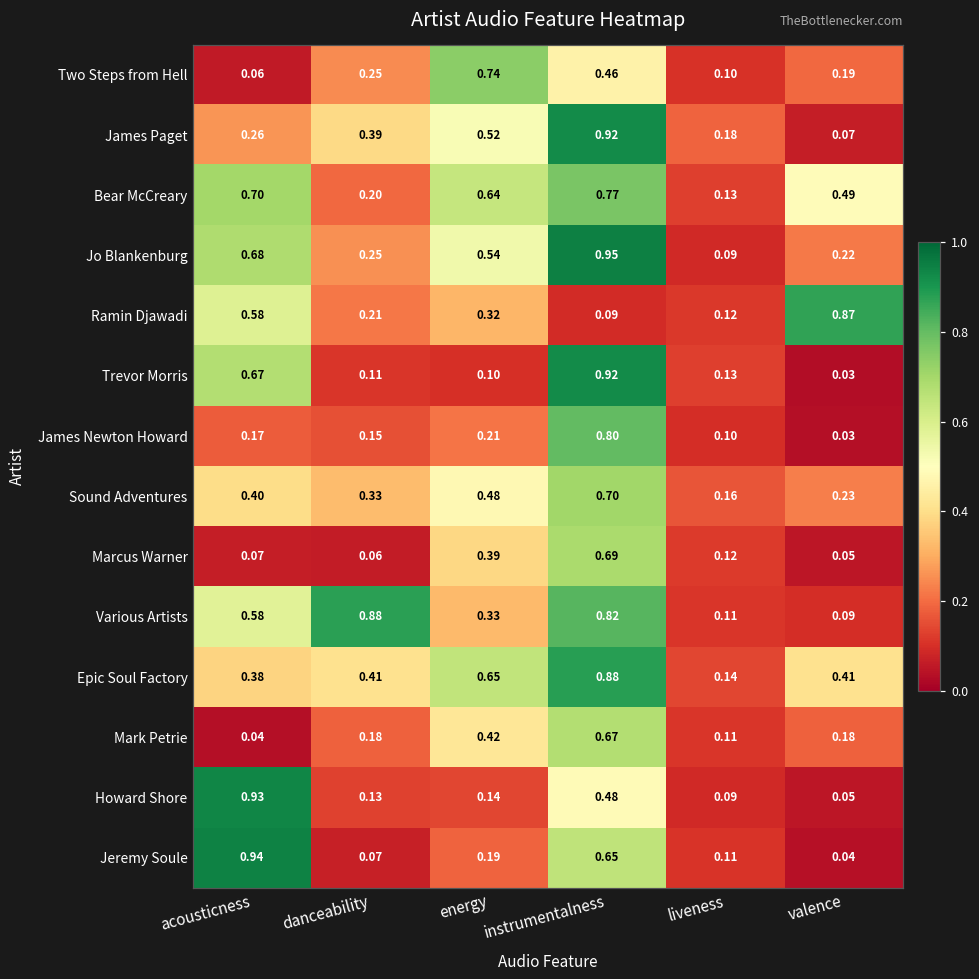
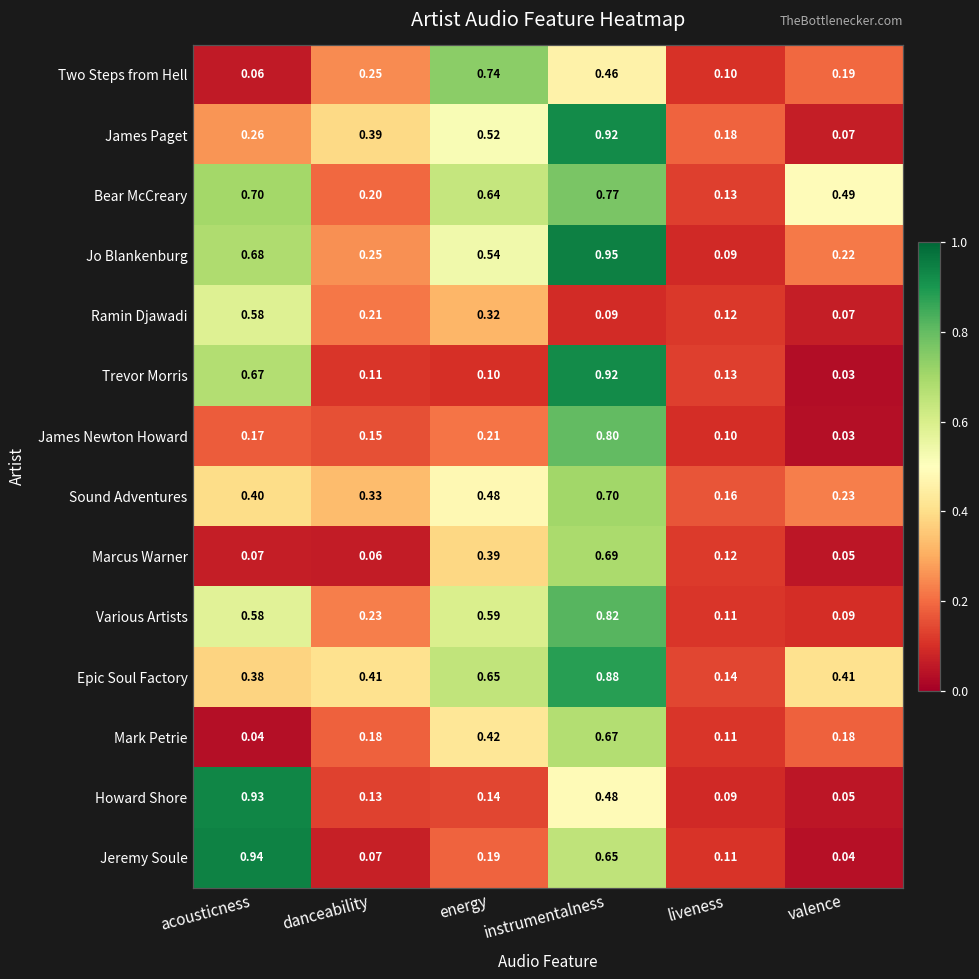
Ramin Djawadi, valence: 0.87 -> 0.07
Various Artists, danceability: 0.88 -> 0.23
Various Artists, energy: 0.33 -> 0.59
